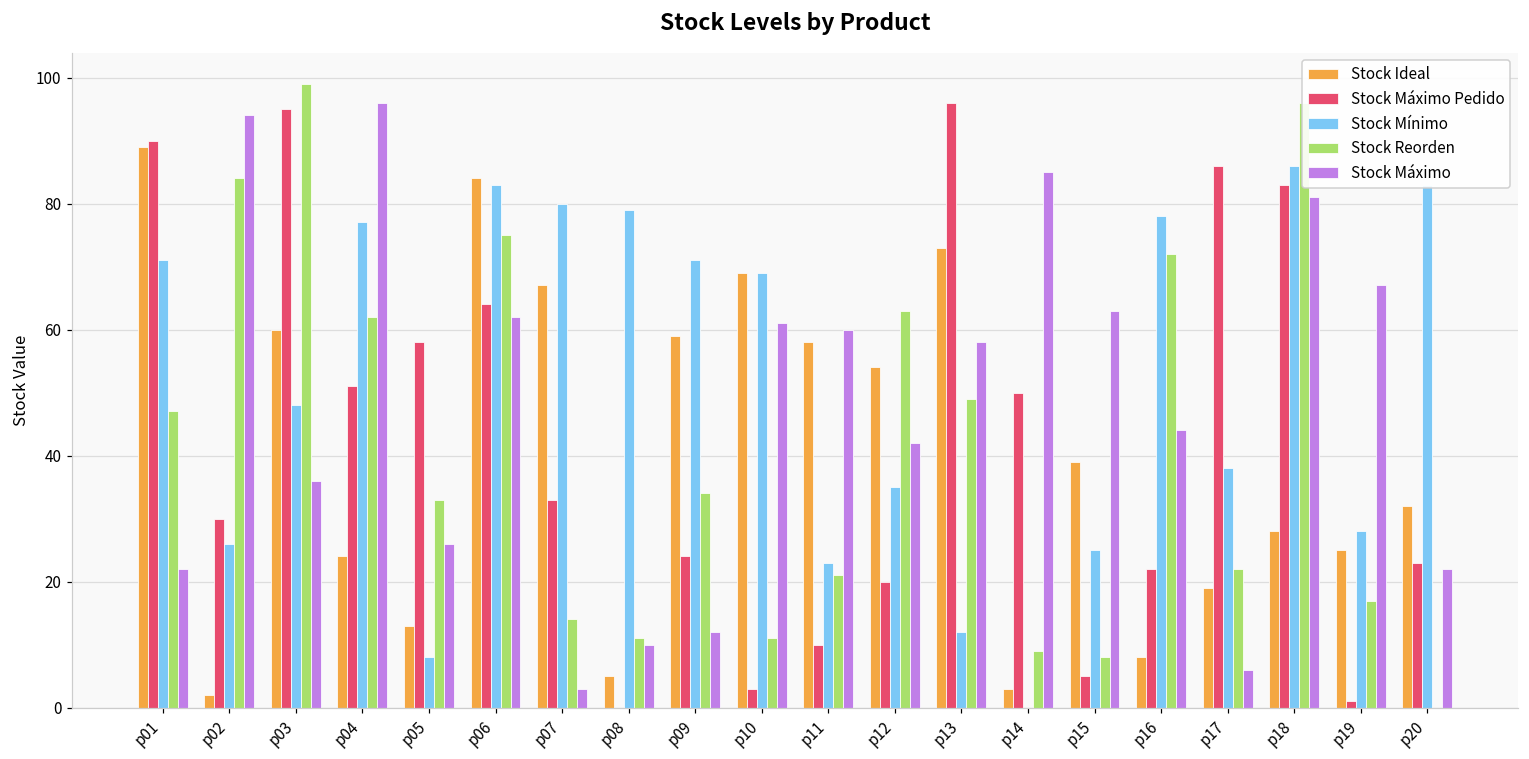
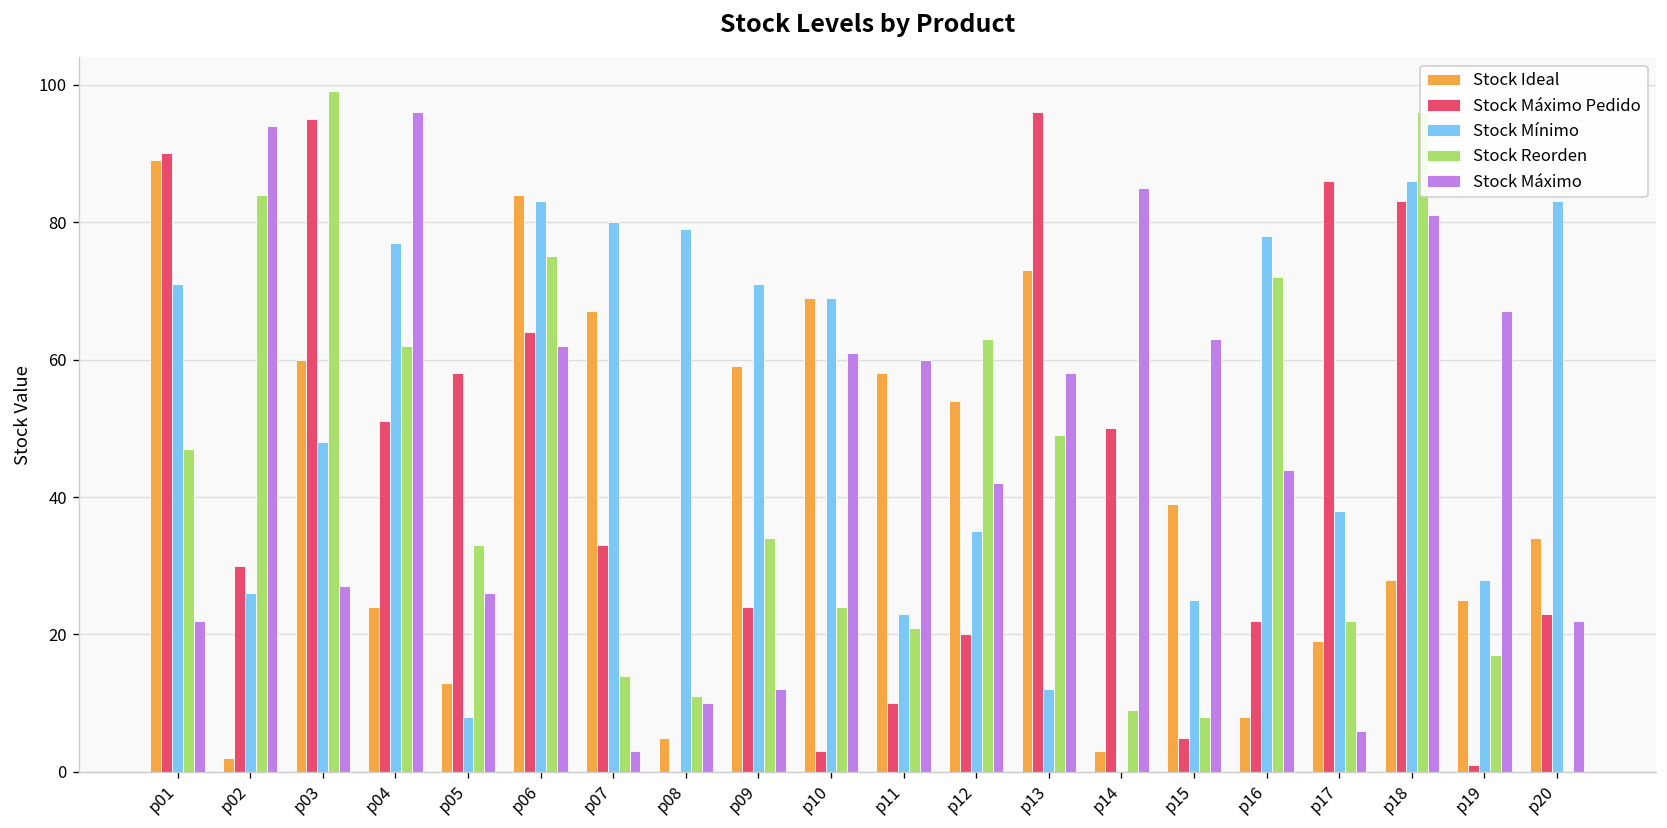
Stock Máximo, p03: 36 -> 27
Stock Reorden, p10: 11 -> 24
Stock Ideal, p20: 32 -> 34
